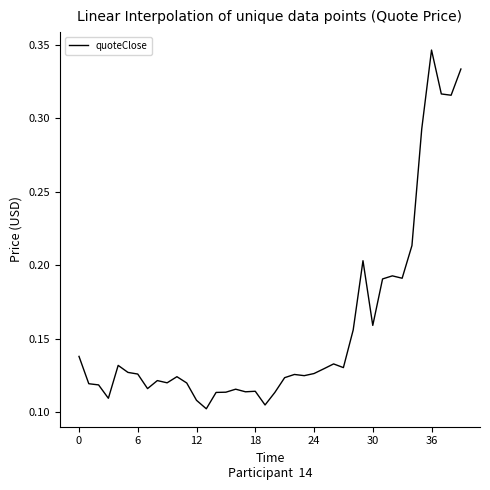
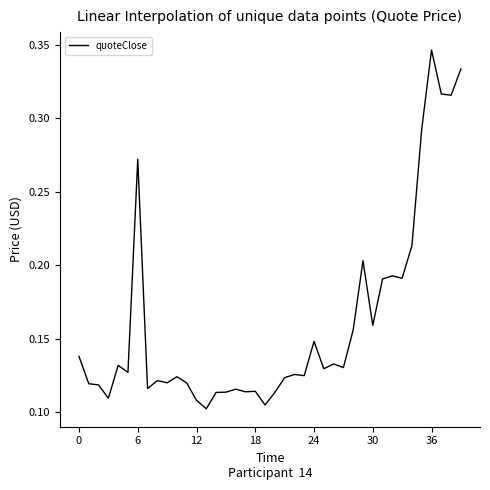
6: 0.126 -> 0.272
24: 0.126 -> 0.148
